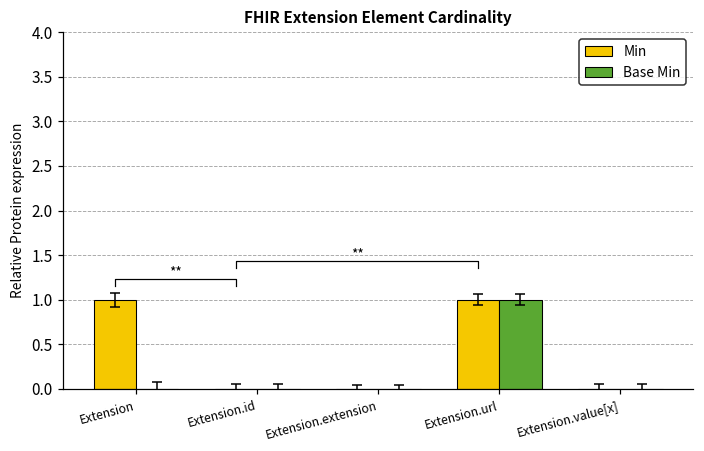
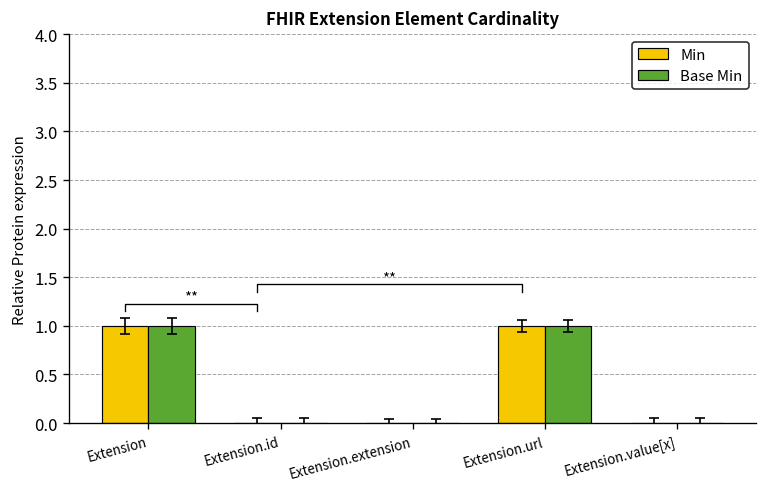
Base Min, Extension: 0 -> 1
